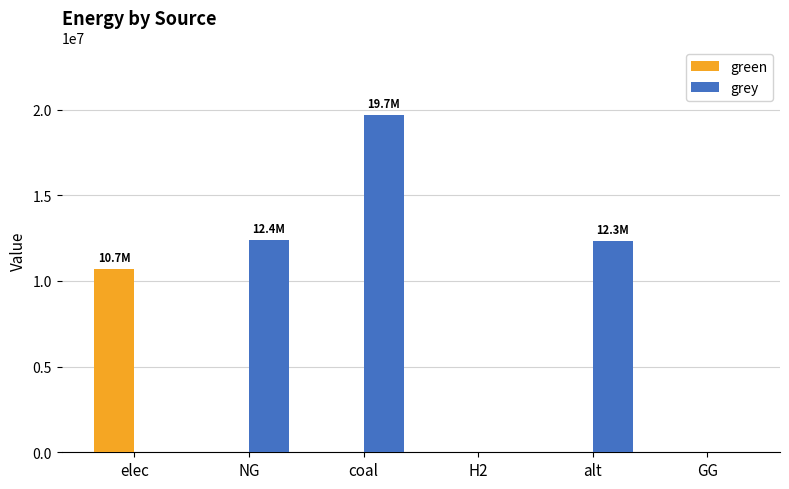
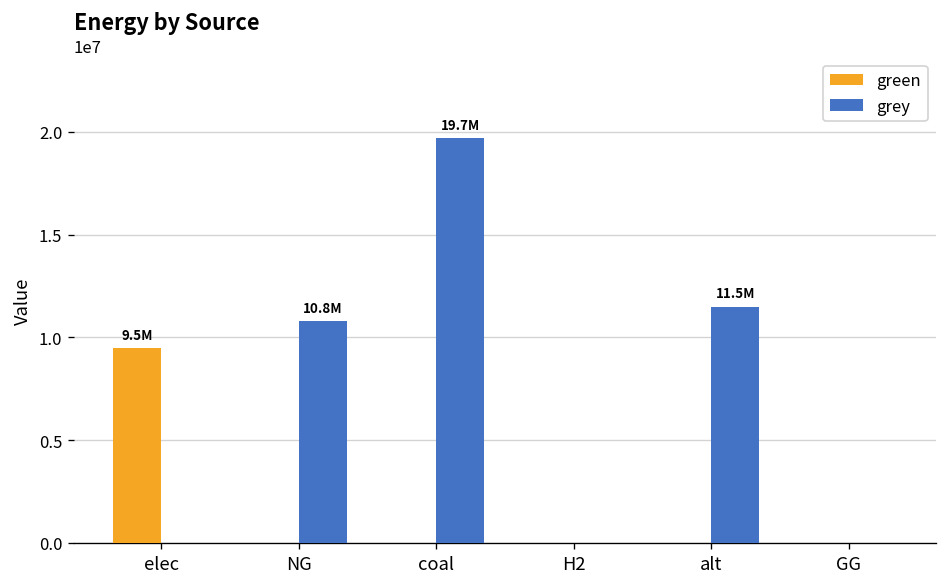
green, elec: 10.7M -> 9.5M
grey, NG: 12.4M -> 10.8M
grey, alt: 12.3M -> 11.5M
